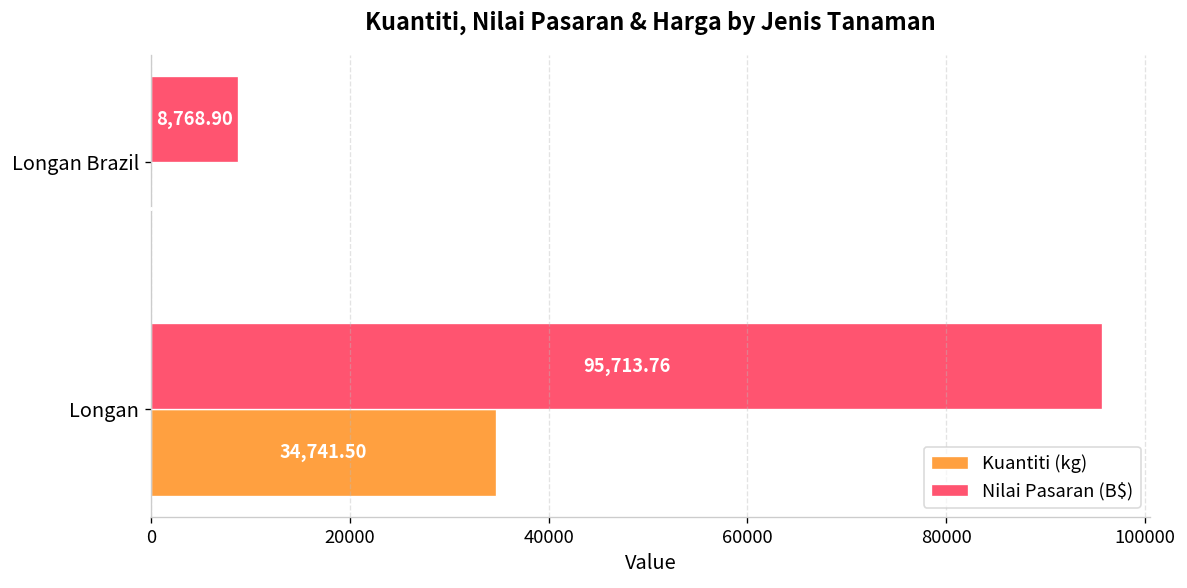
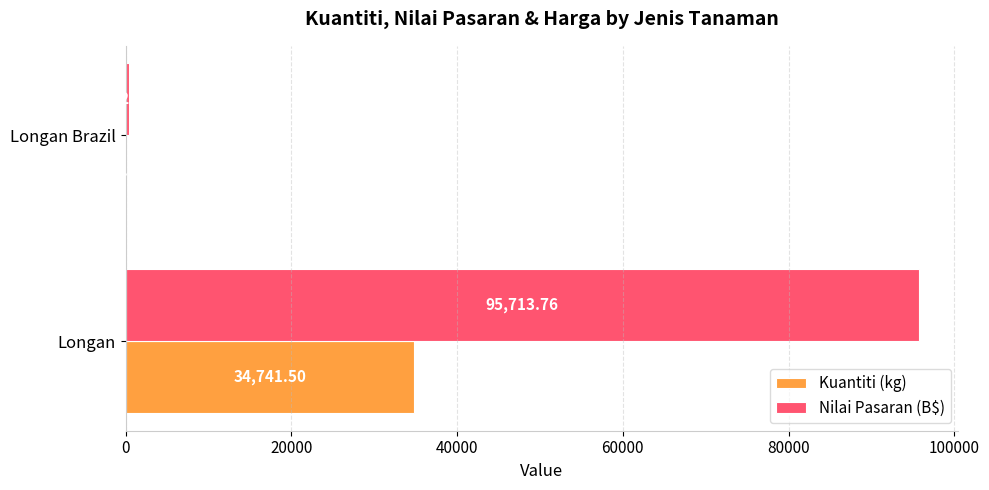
Nilai Pasaran (B$), Longan Brazil: 9000 -> 0
